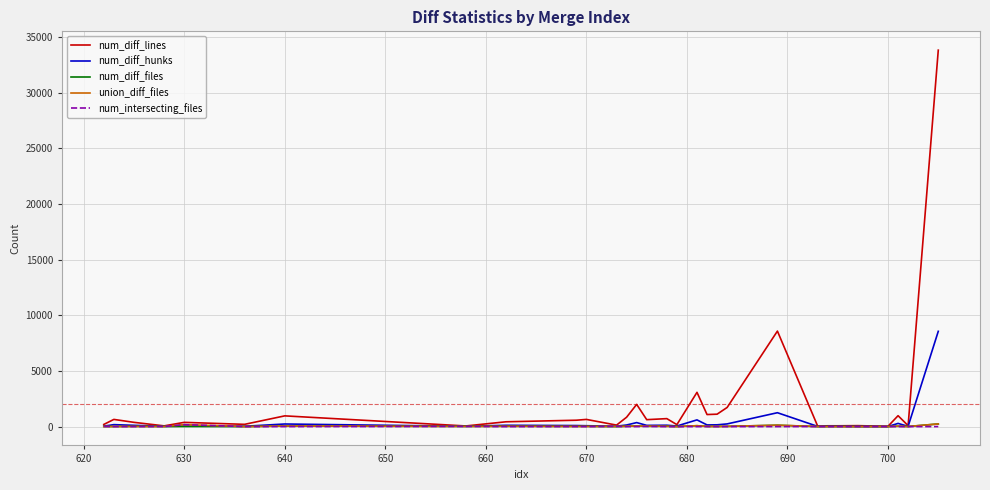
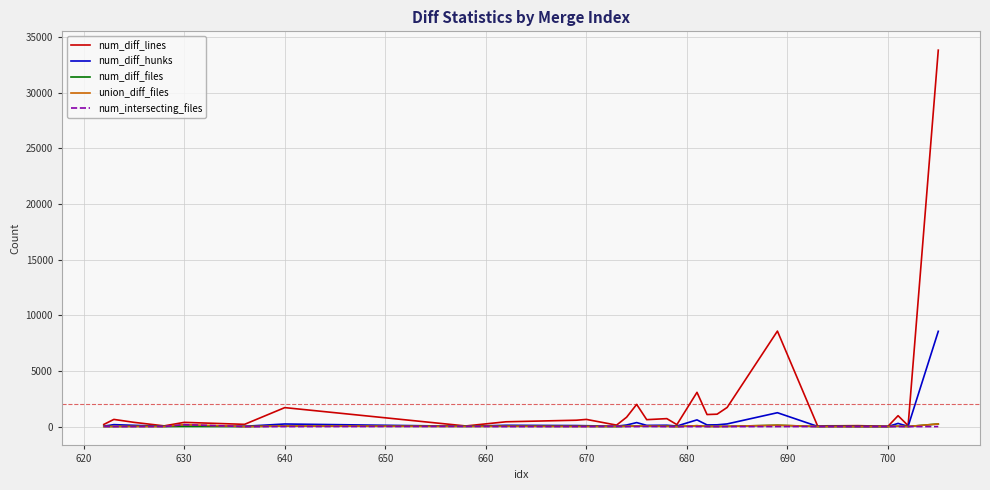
num_diff_lines, 640: 1000 -> 1700
